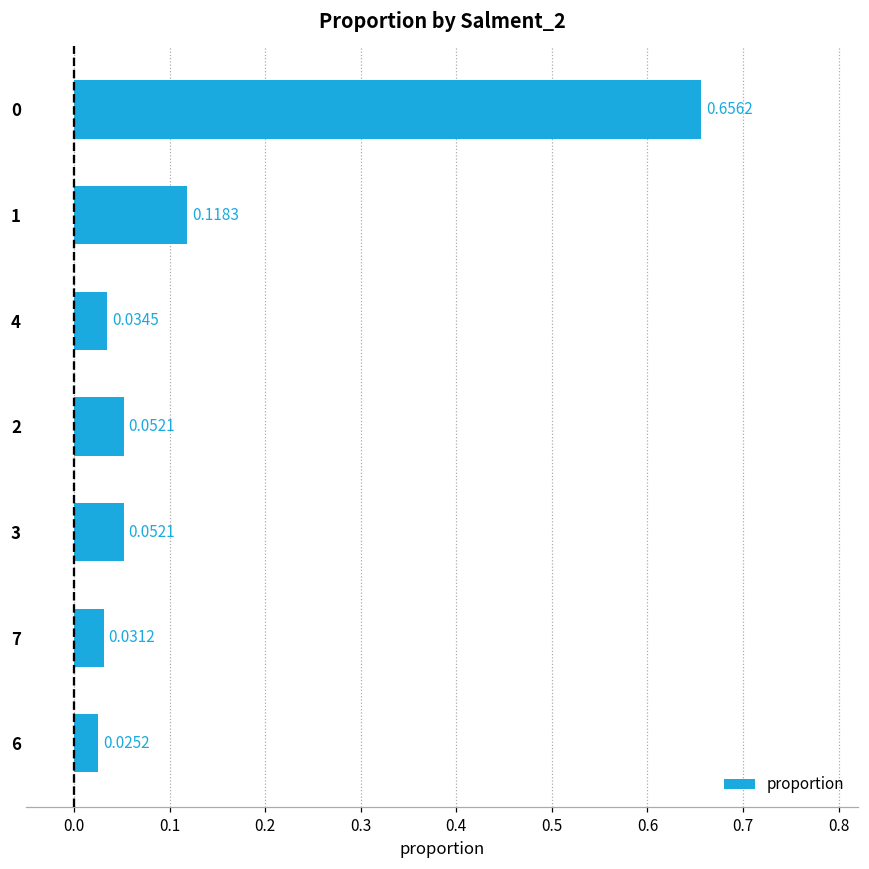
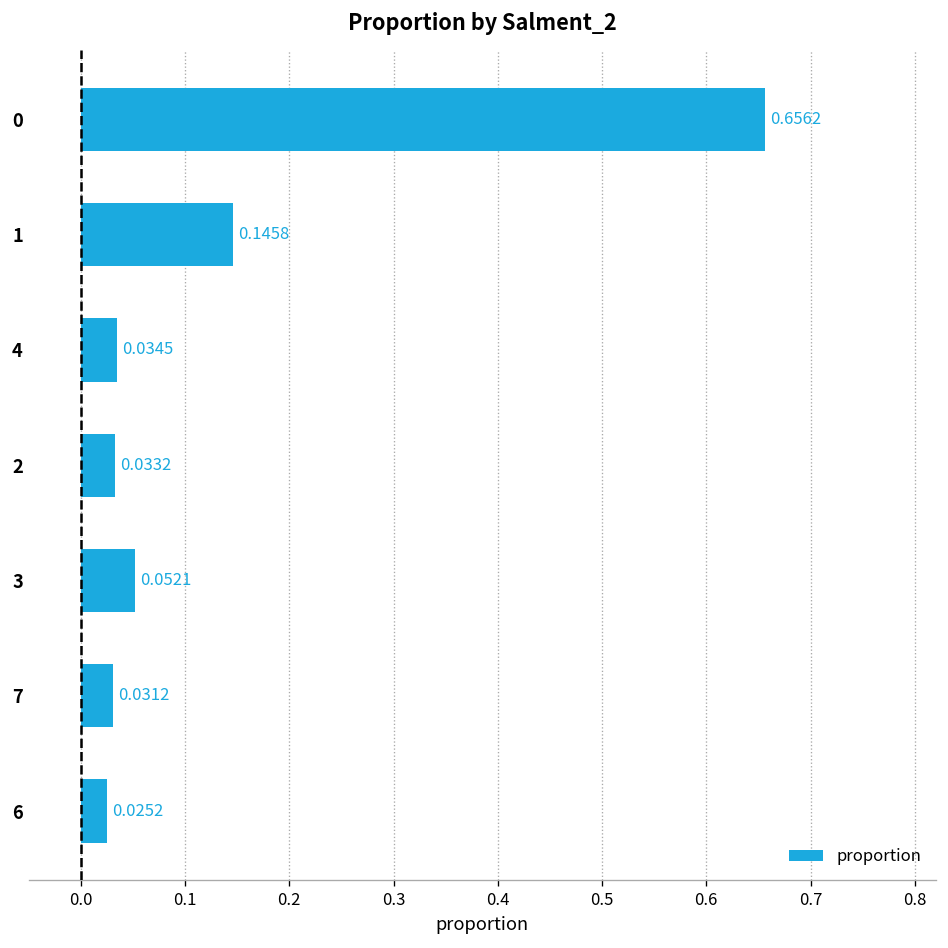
1: 0.1183 -> 0.1458
2: 0.0521 -> 0.0332
